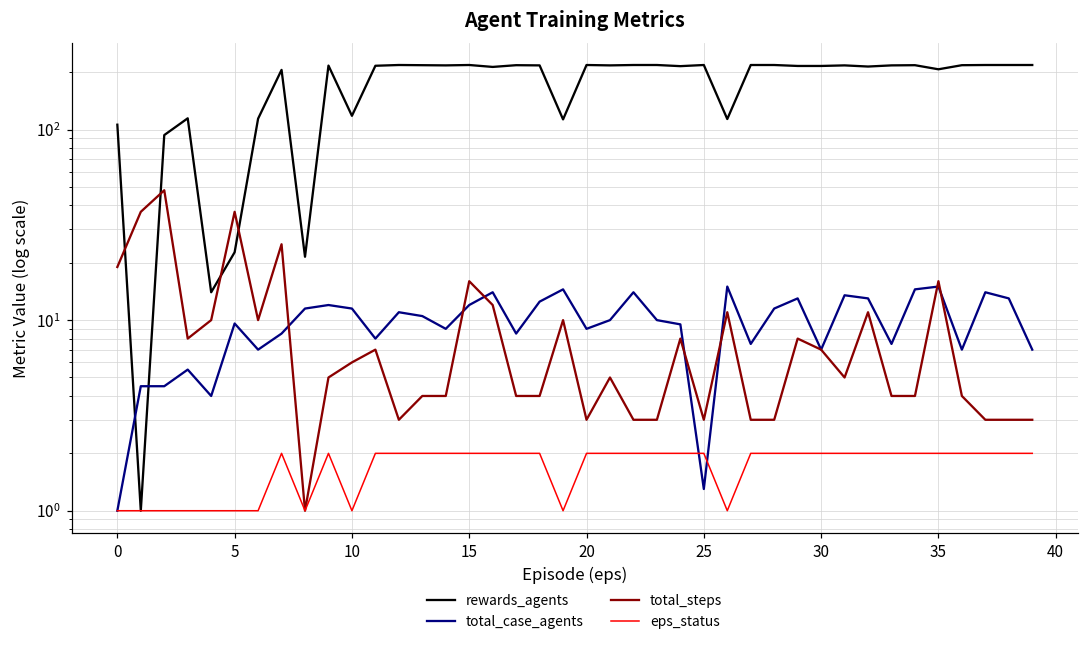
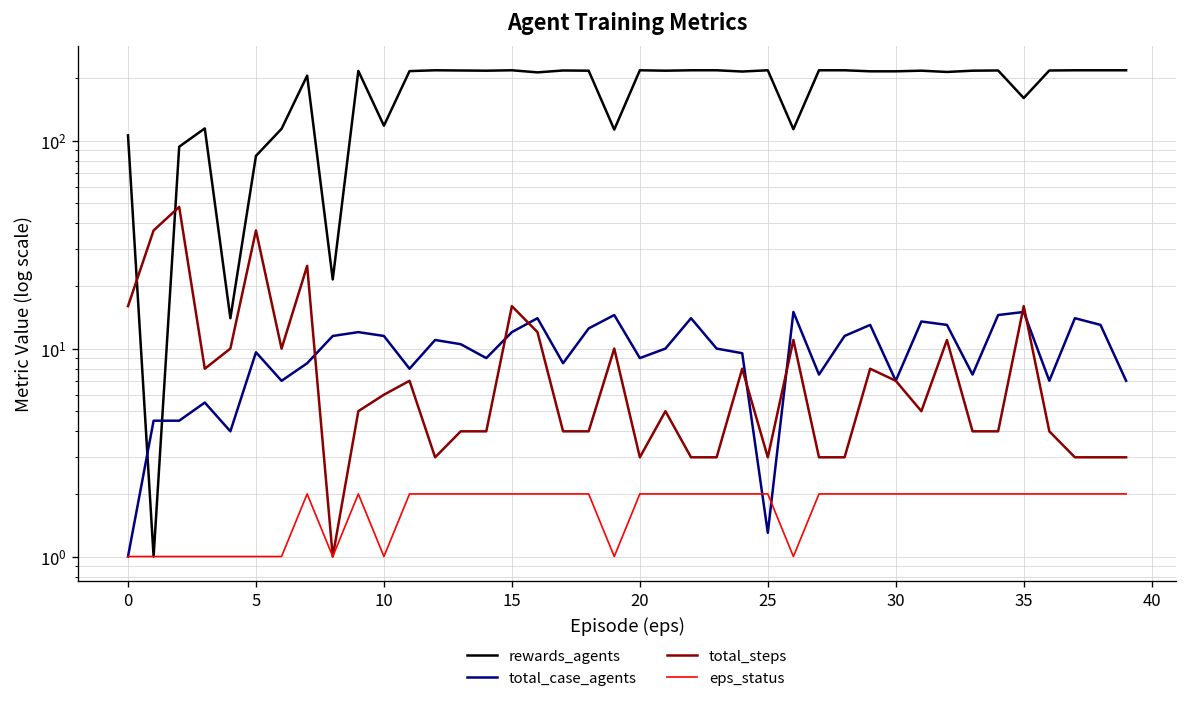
total_steps, 0: 19 -> 16
rewards_agents, 5: 23 -> 80
rewards_agents, 35: 210 -> 160
